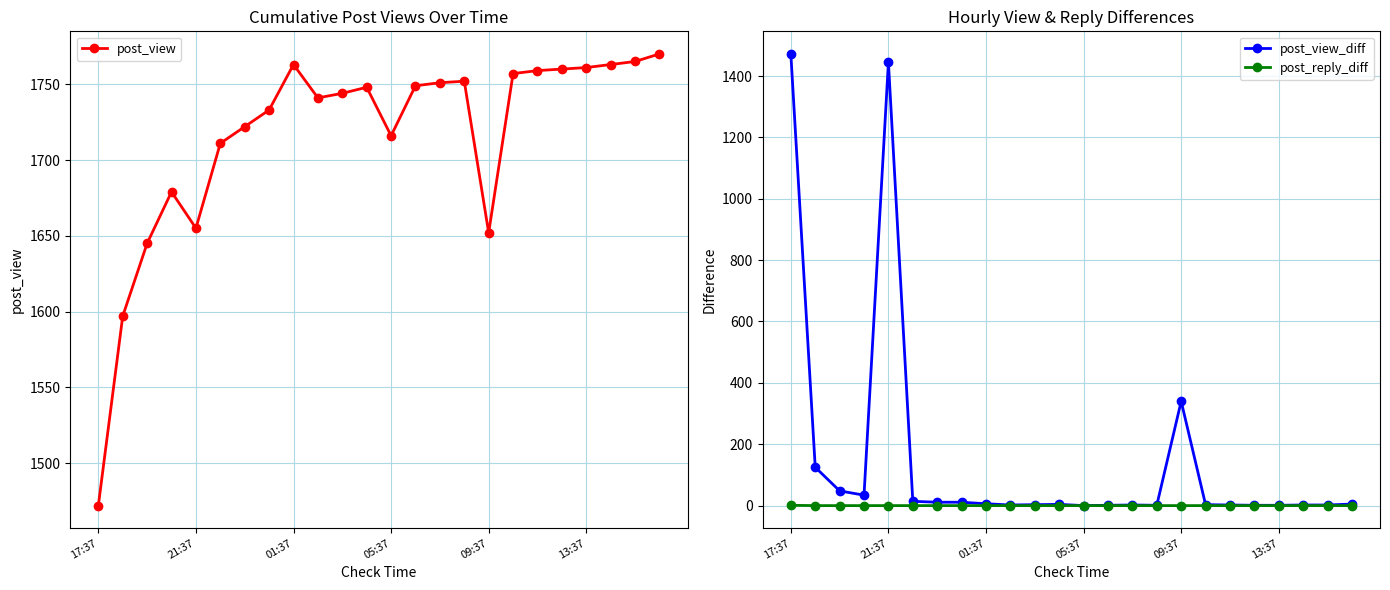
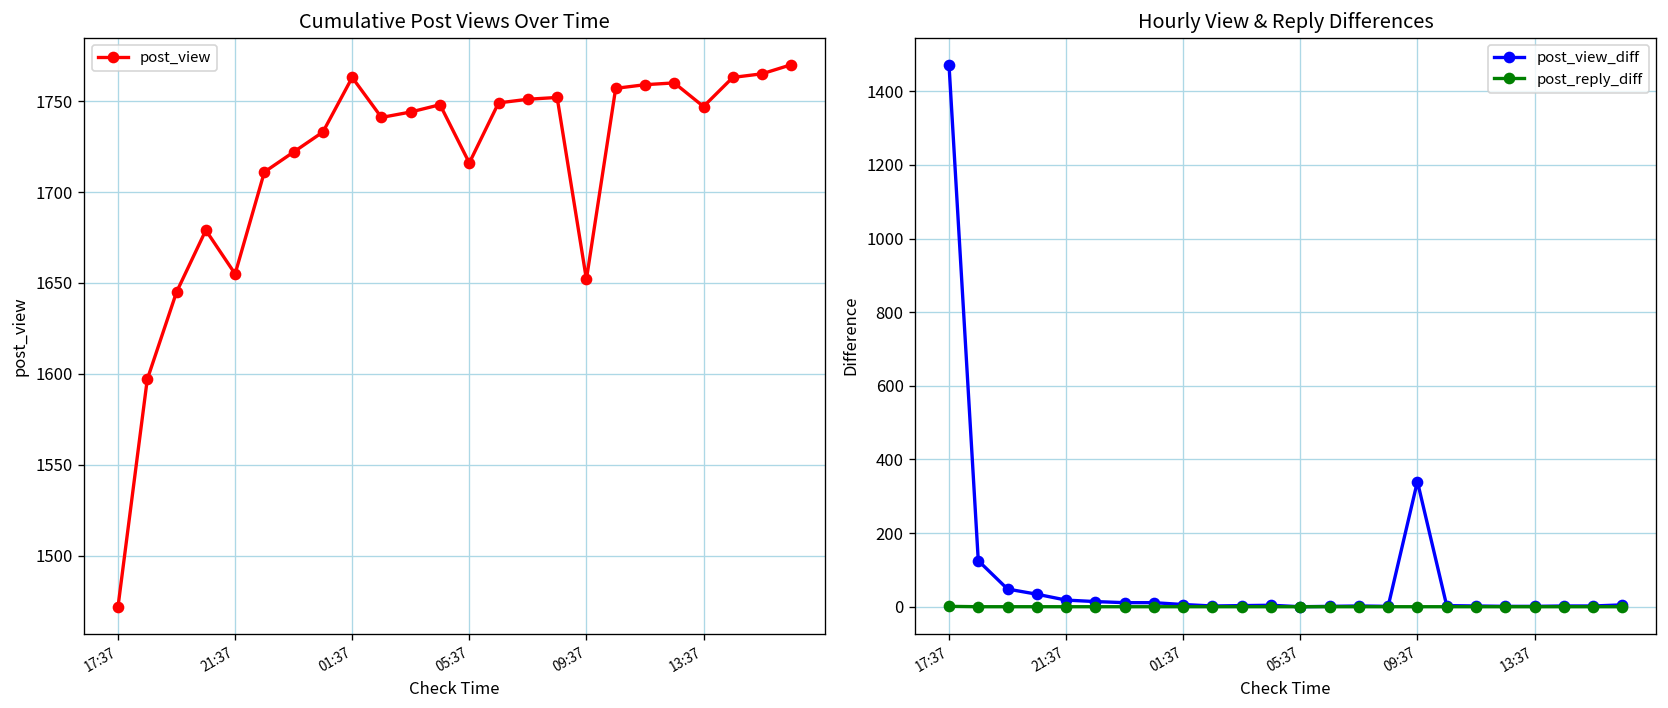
Cumulative Post Views Over Time, 13:37: 1761 -> 1747
Hourly View & Reply Differences, post_view_diff, 21:37: 1450 -> 20
